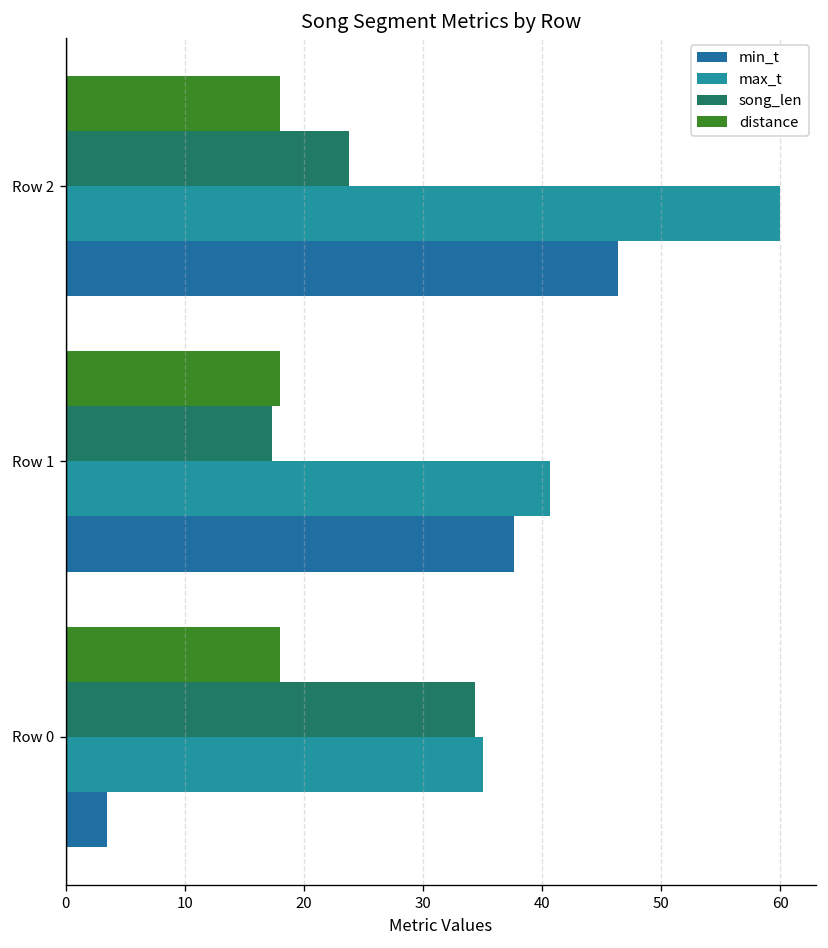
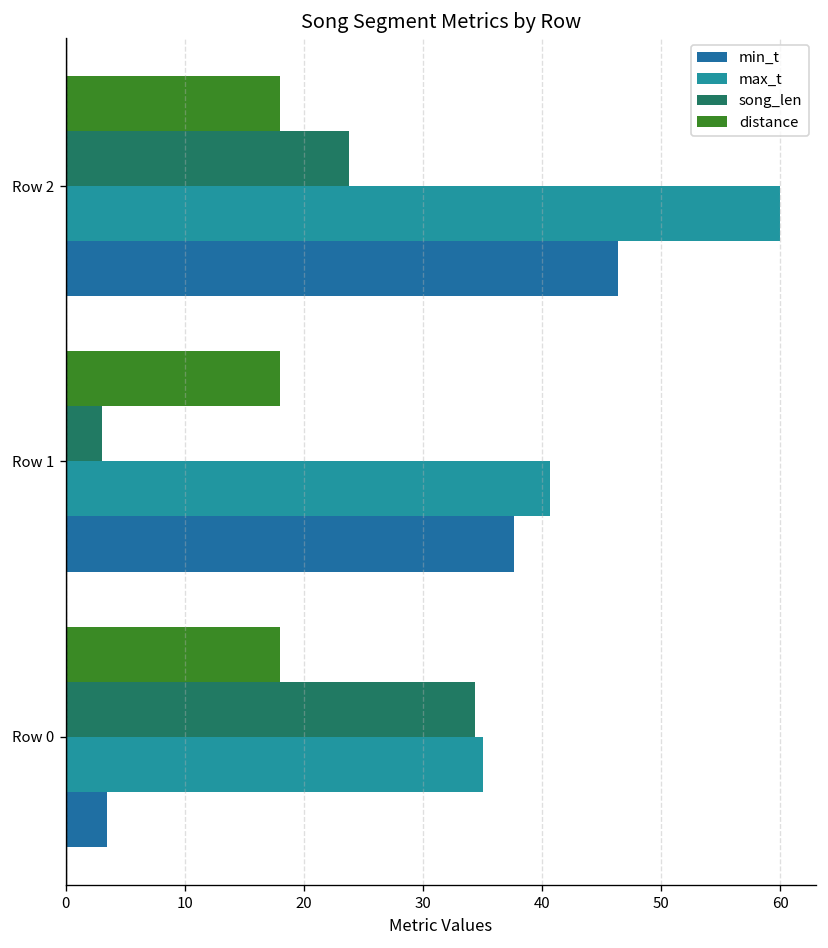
song_len, Row 1: 17 -> 3
